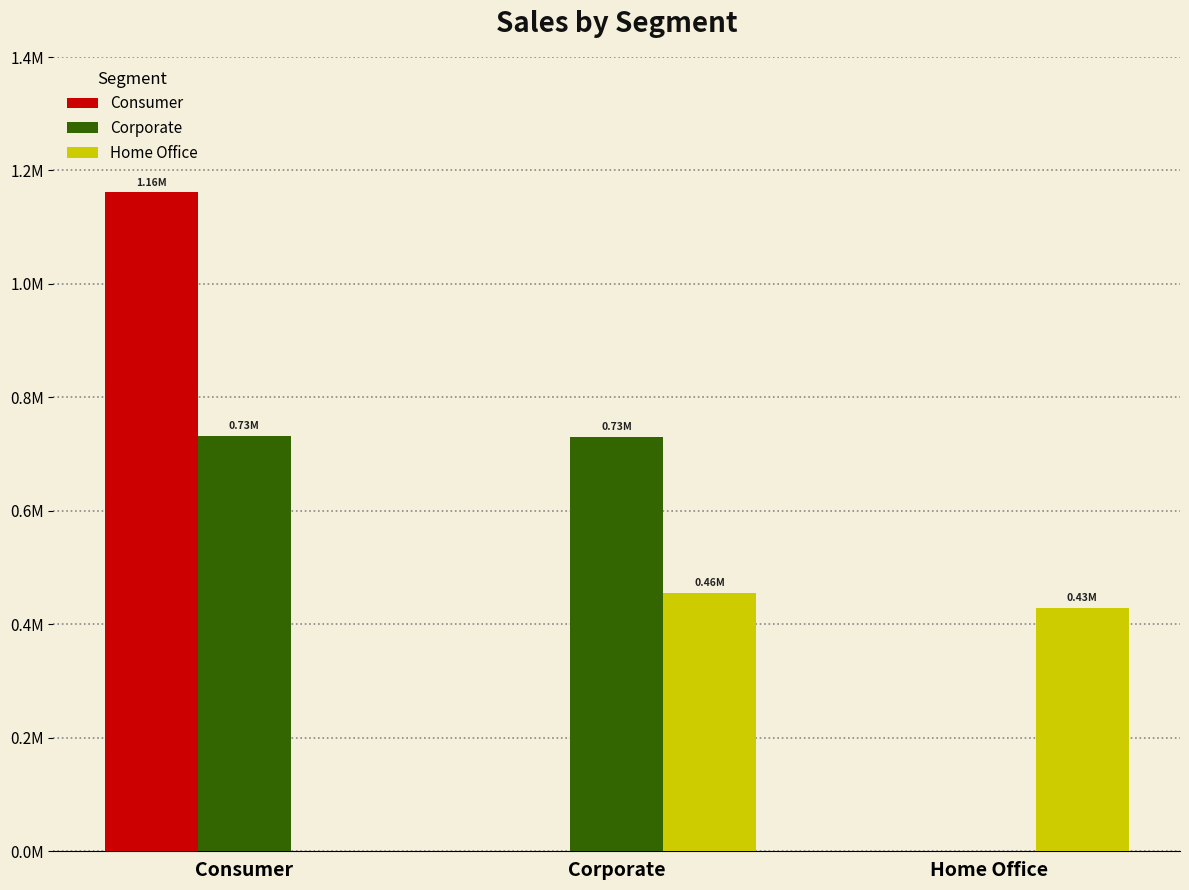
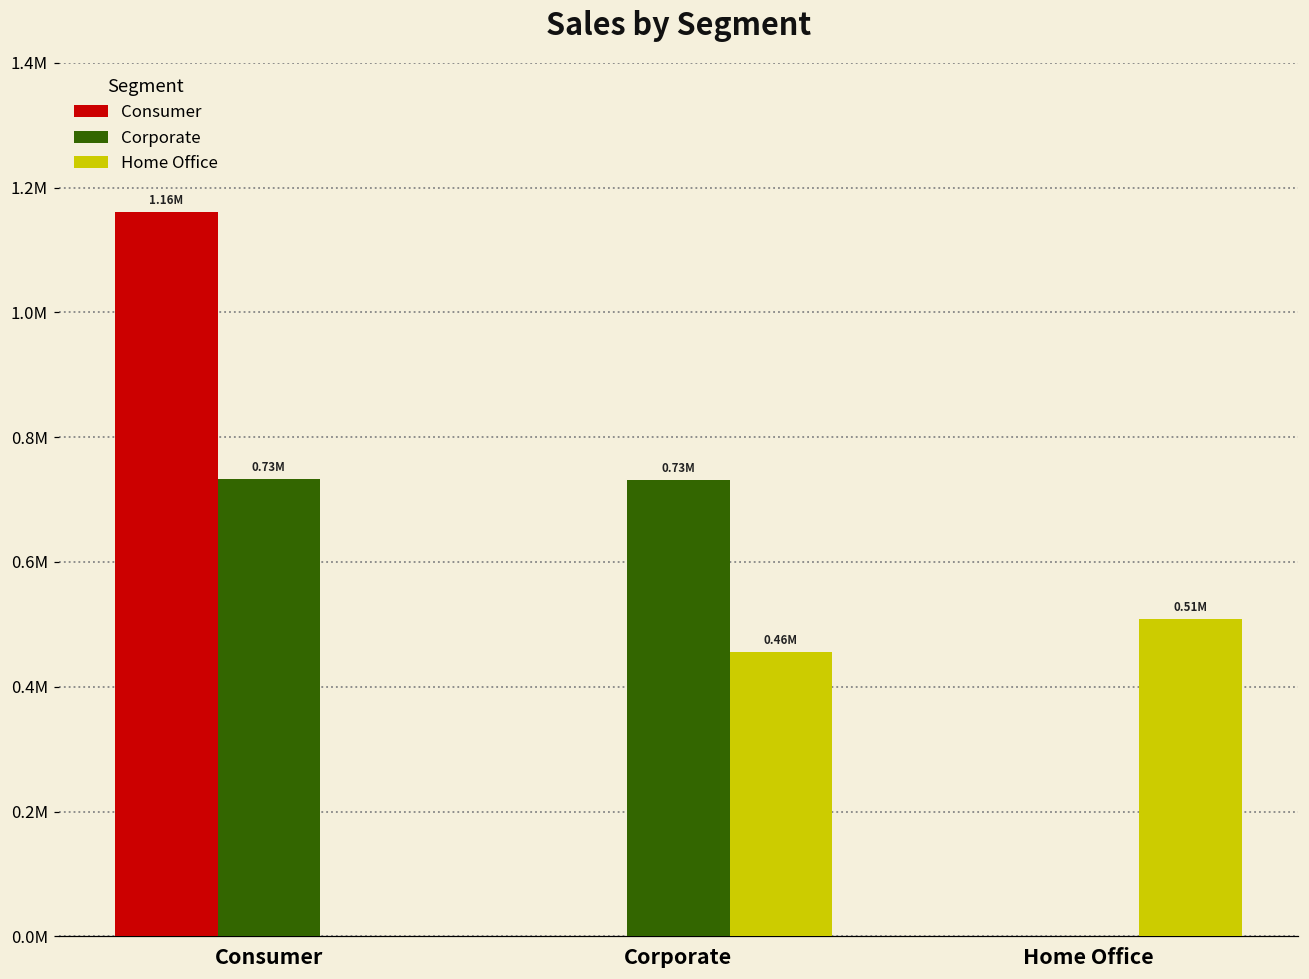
Home Office, Home Office: 0.43M -> 0.51M
